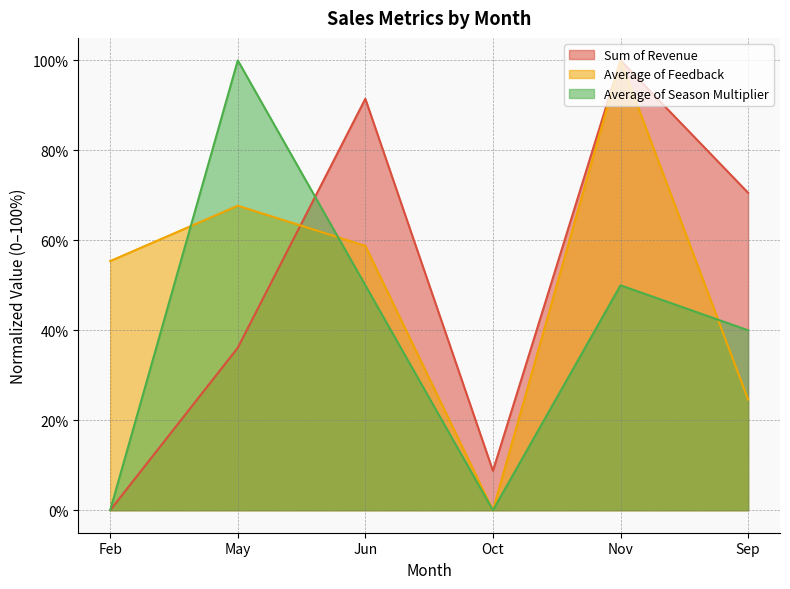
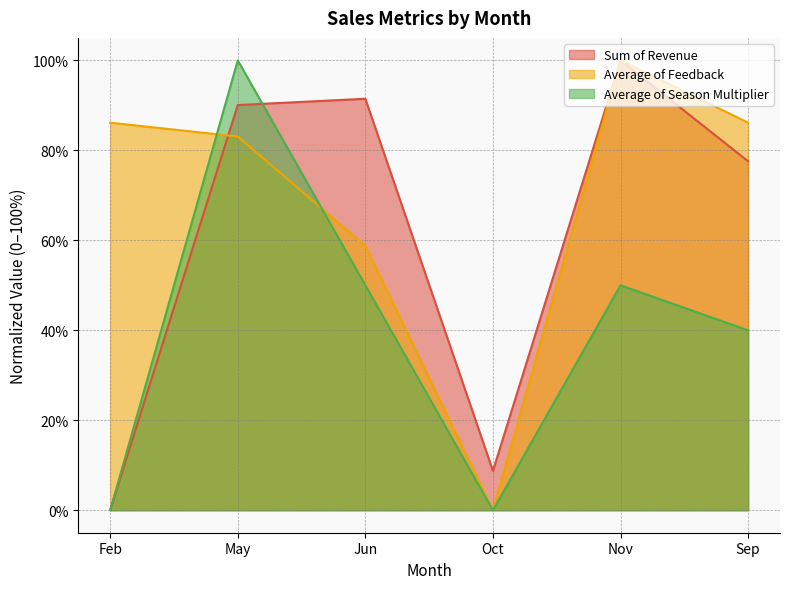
Average of Feedback, Feb: 55% -> 86%
Sum of Revenue, May: 36% -> 90%
Average of Feedback, May: 68% -> 83%
Sum of Revenue, Sep: 71% -> 78%
Average of Feedback, Sep: 25% -> 86%
